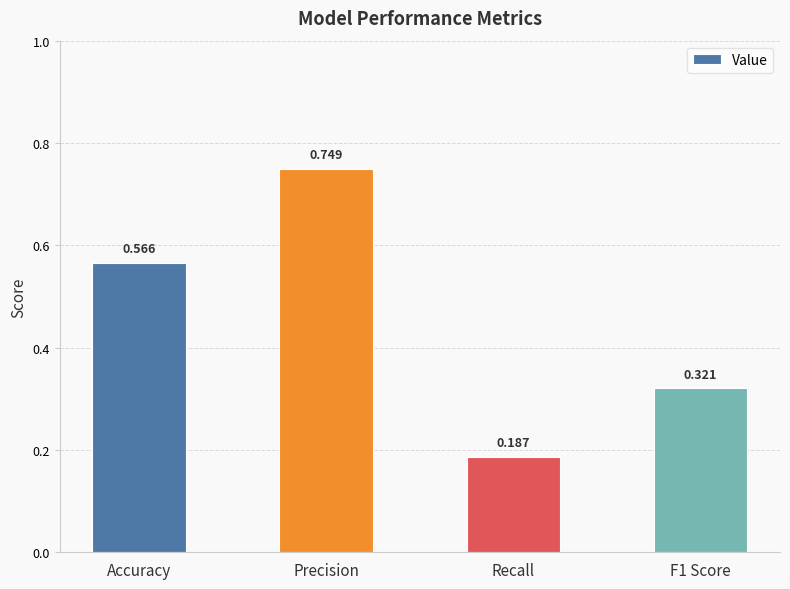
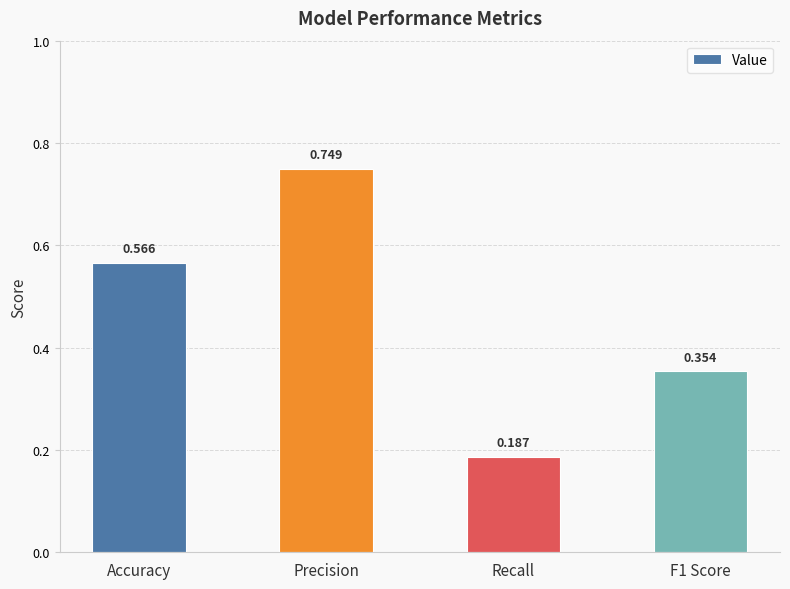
F1 Score: 0.321 -> 0.354
